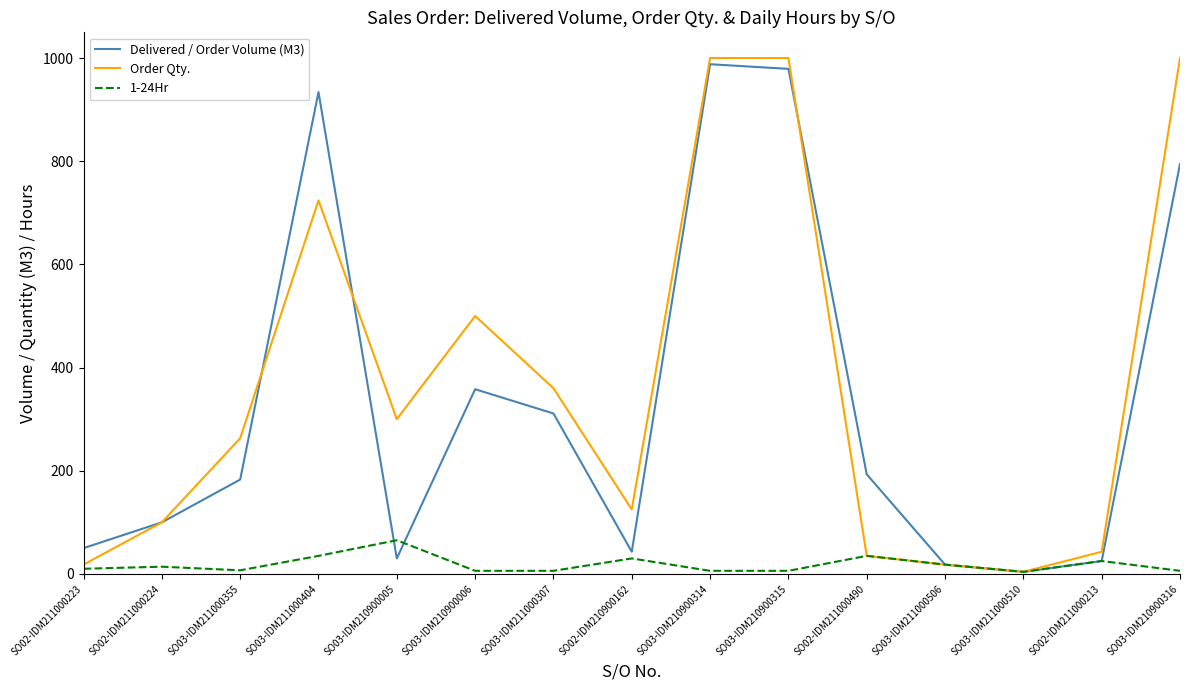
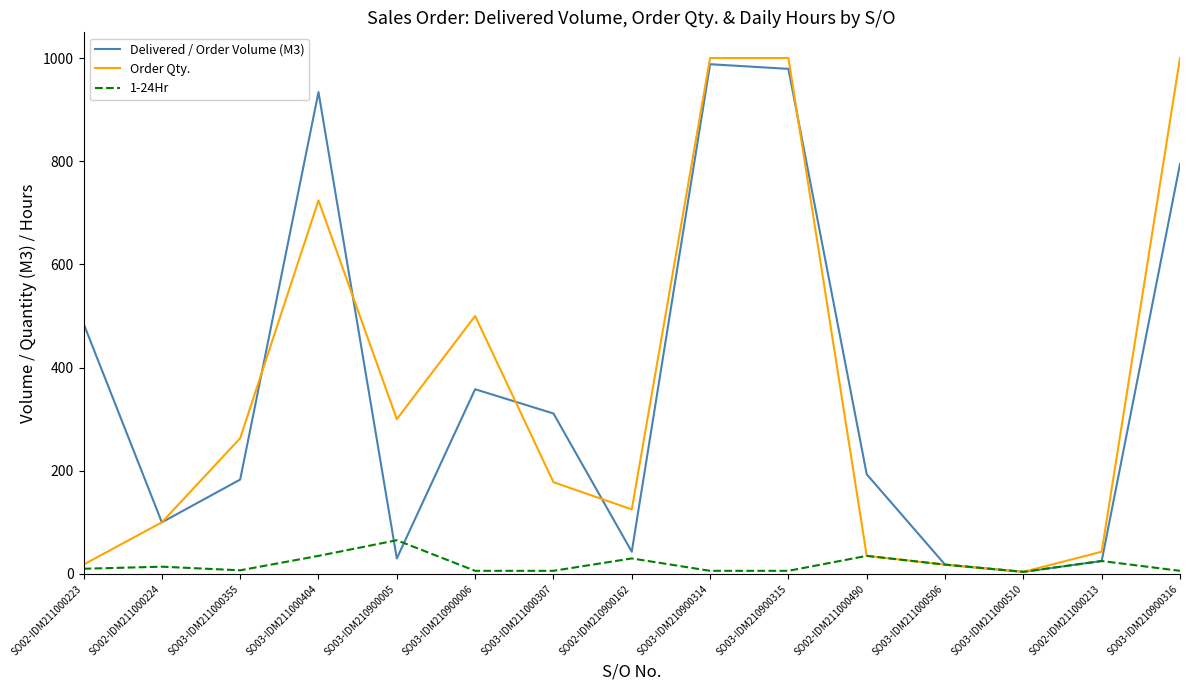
Delivered / Order Volume (M3), SO02-IDM211000223: 50 -> 490
Order Qty., SO03-IDM211000307: 360 -> 180
